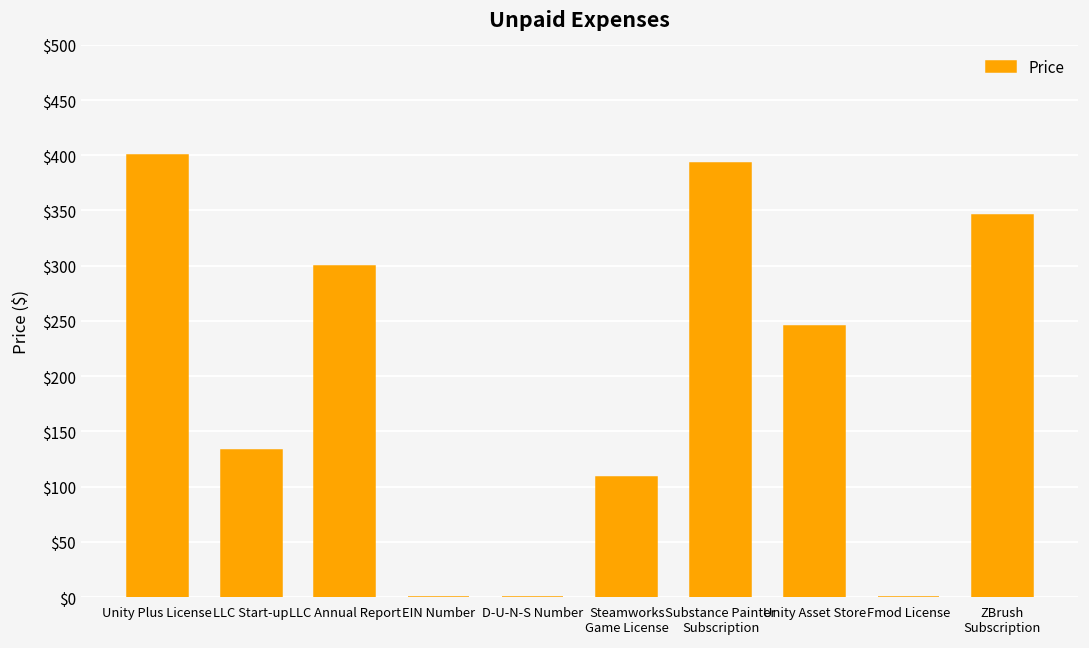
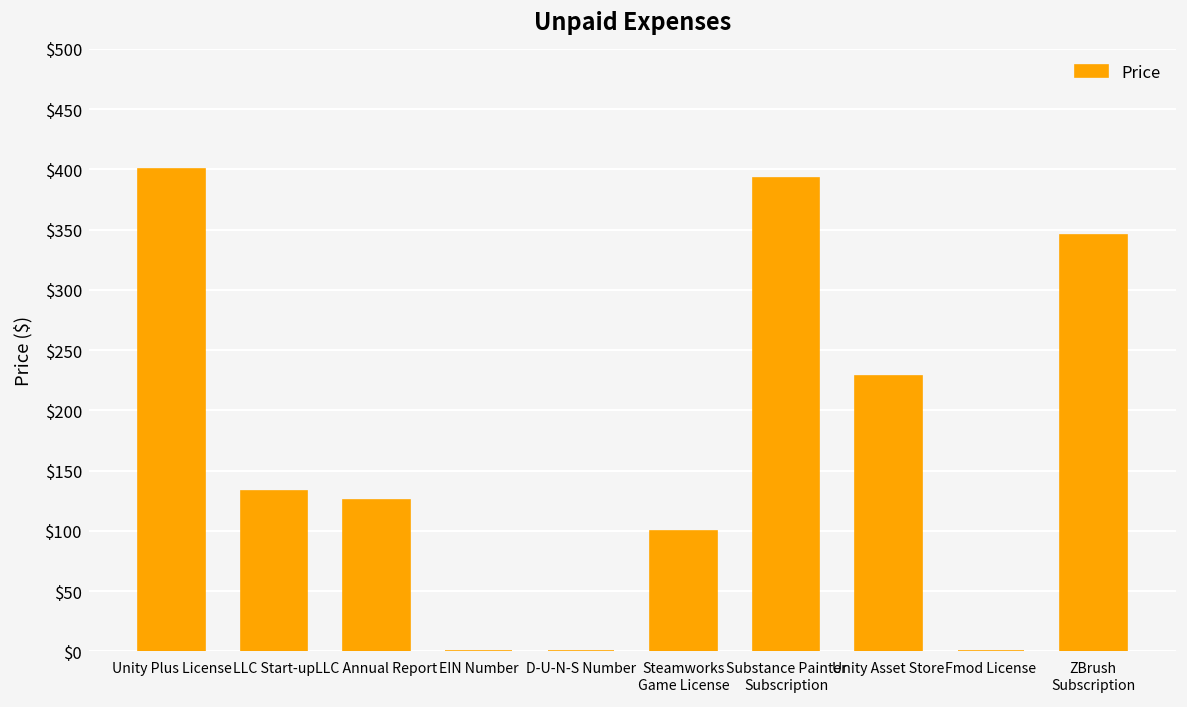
LLC Annual Report: $300 -> $126
Steamworks Game License: $109 -> $100
Unity Asset Store: $245 -> $229
